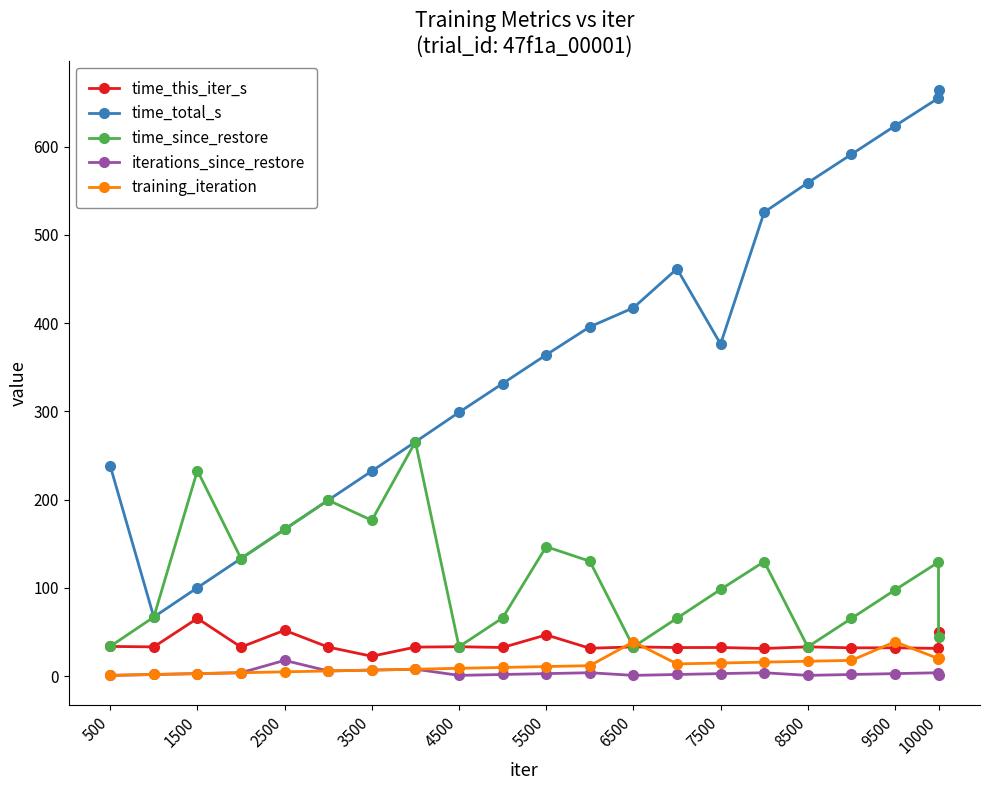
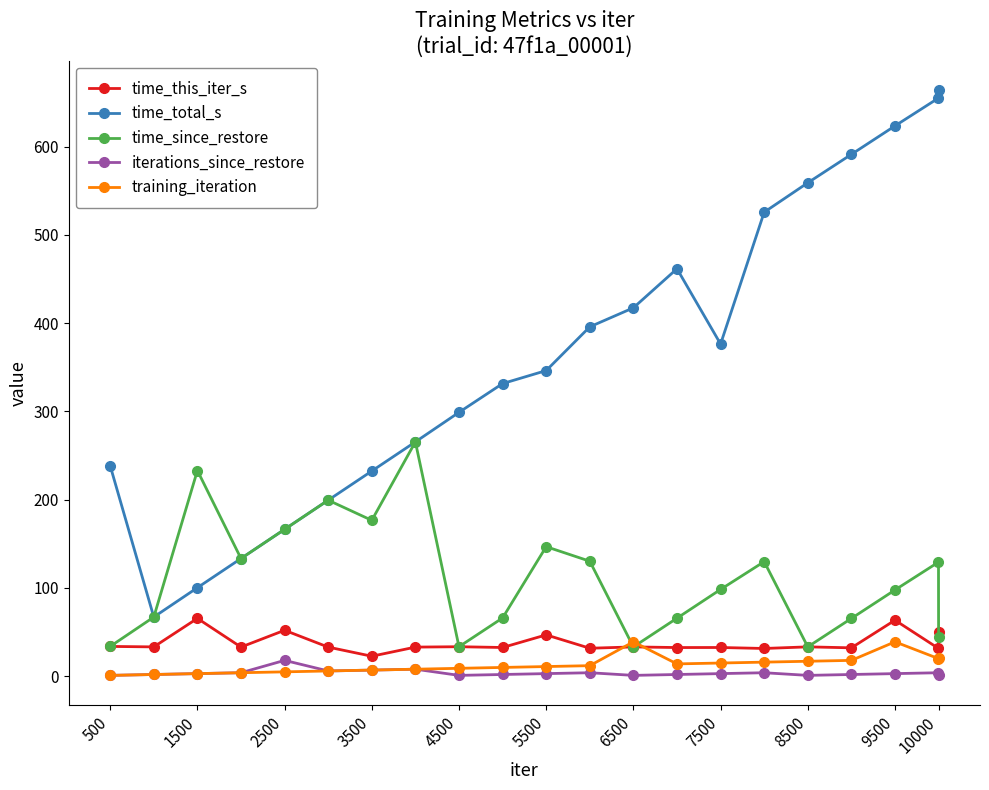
time_total_s, 5500: 360 -> 350
time_this_iter_s, 9500: 30 -> 60
